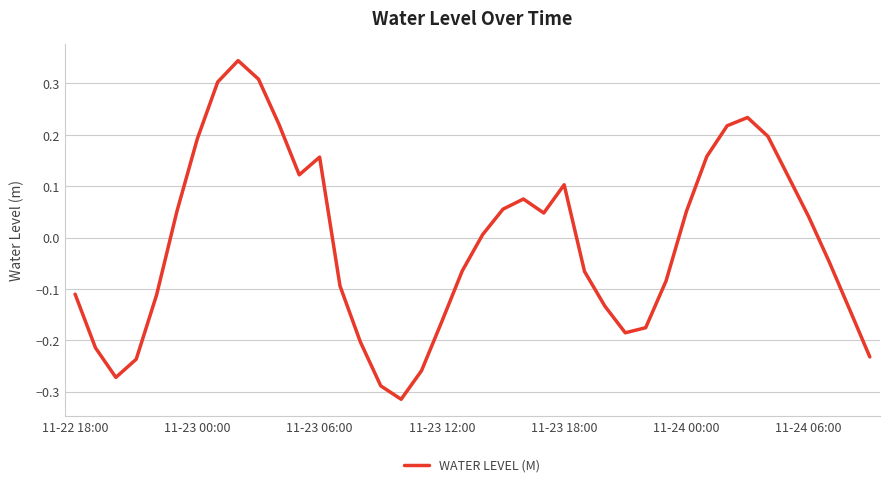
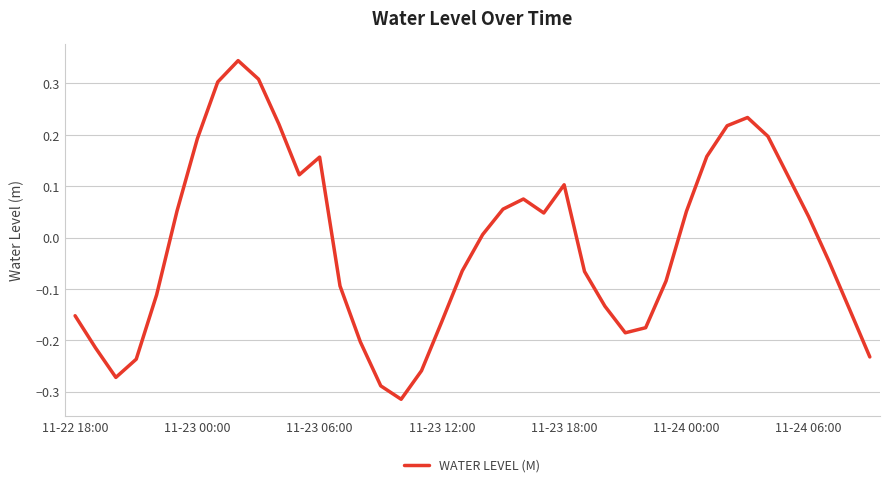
11-22 18:00: -0.11 -> -0.15
